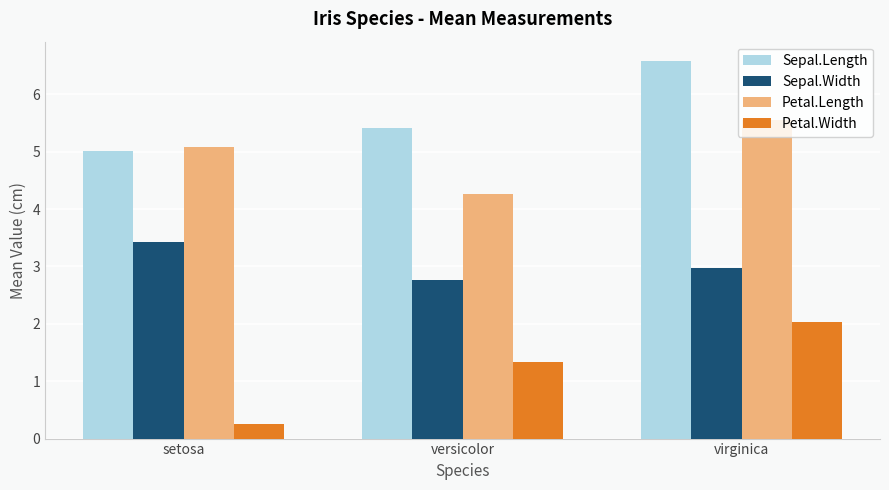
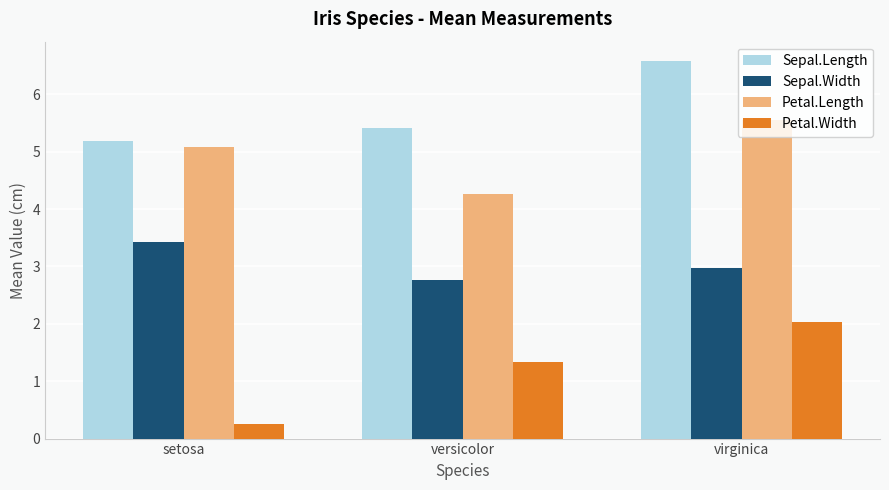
Sepal.Length, setosa: 5.0 -> 5.2
